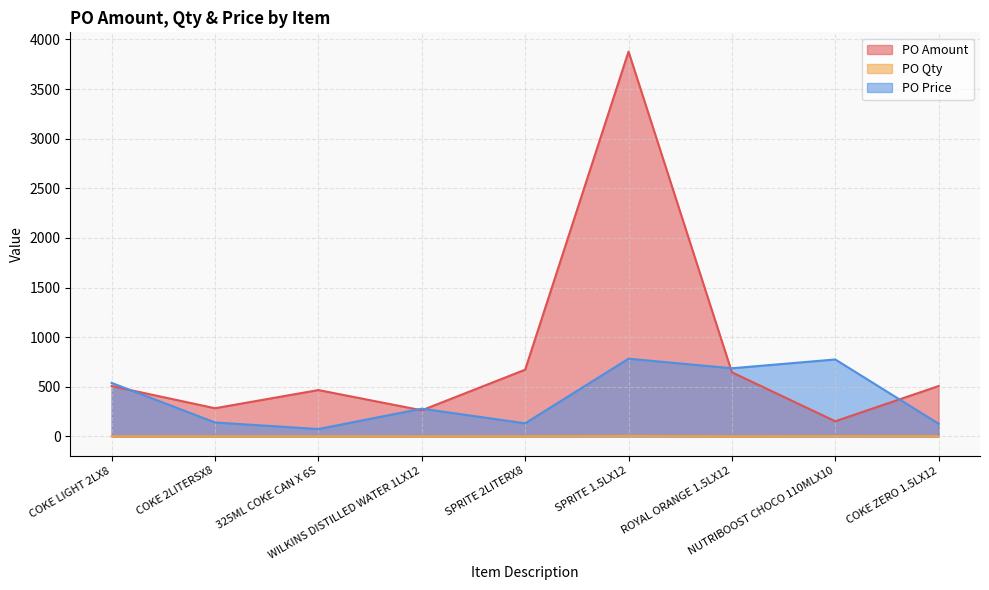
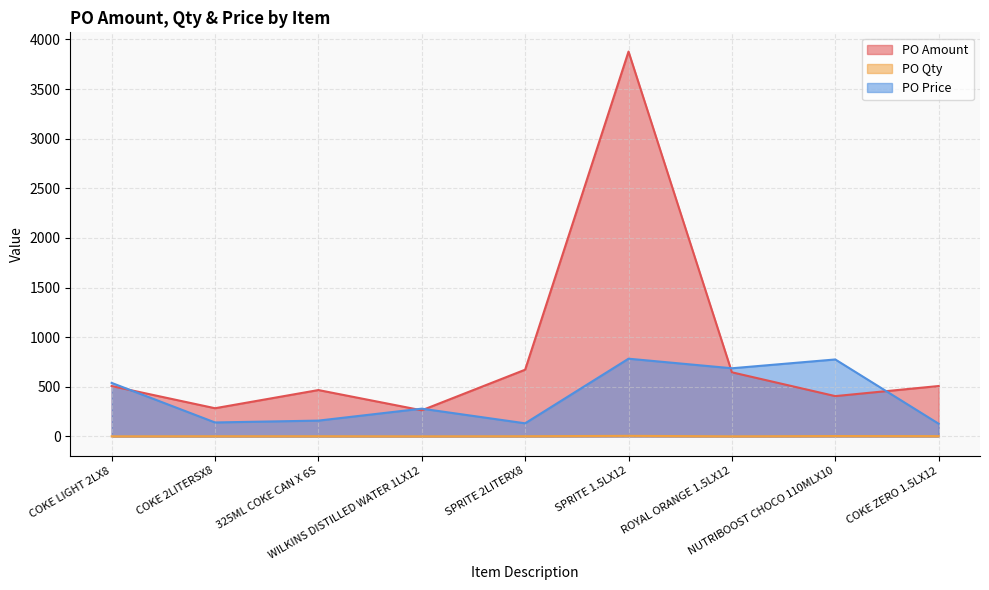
PO Price, 325ML COKE CAN X 6S: 100 -> 200
PO Amount, NUTRIBOOST CHOCO 110MLX10: 200 -> 400
